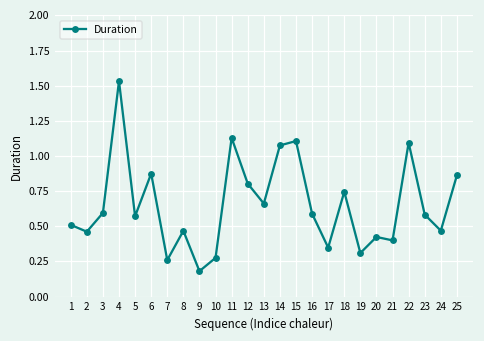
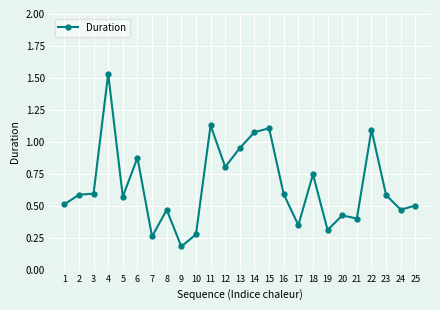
2: 0.46 -> 0.59
13: 0.66 -> 0.95
25: 0.86 -> 0.50
